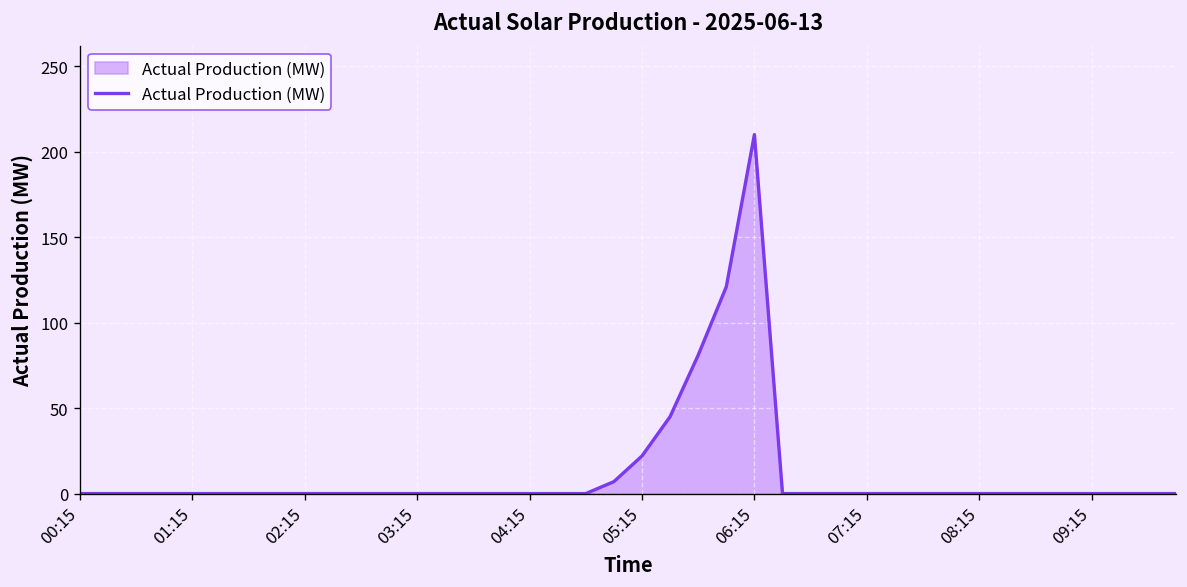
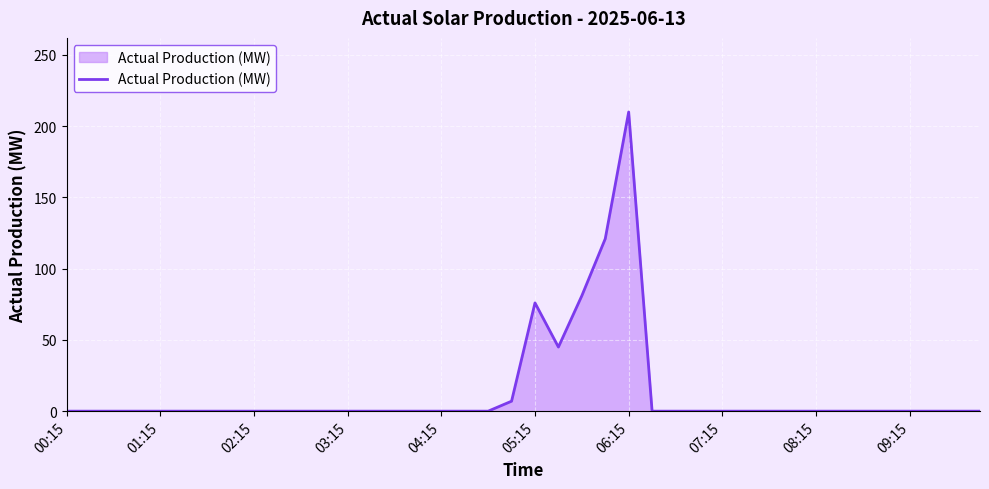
05:15: 22 -> 76
